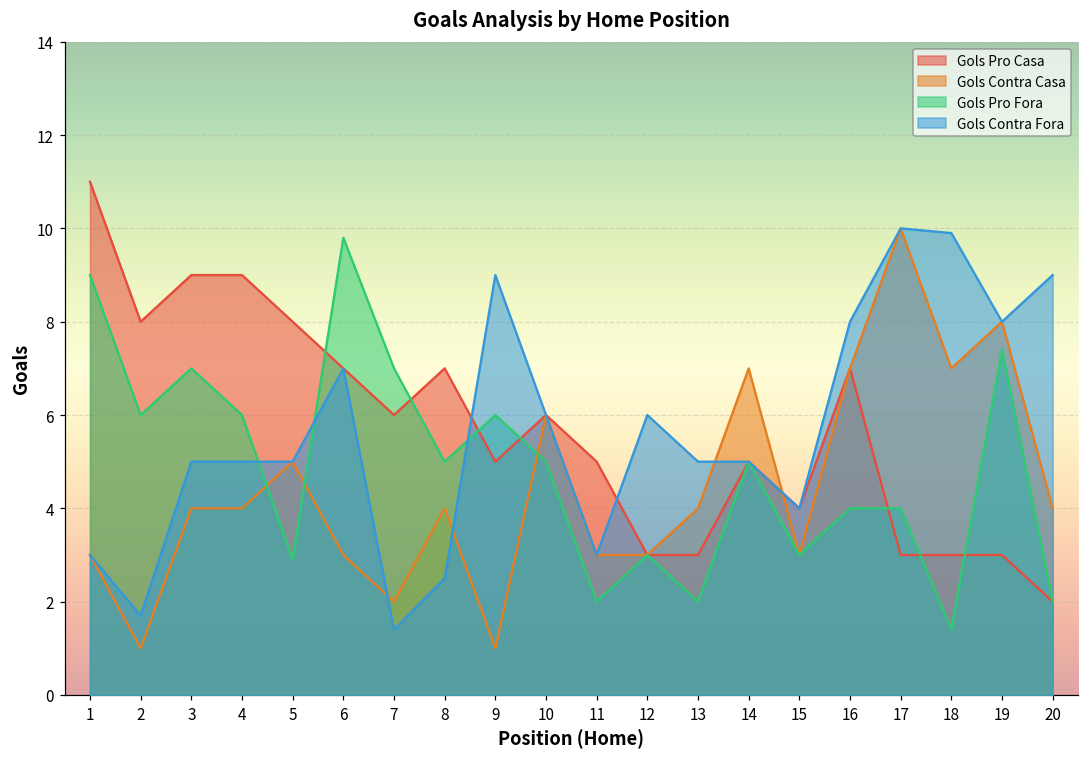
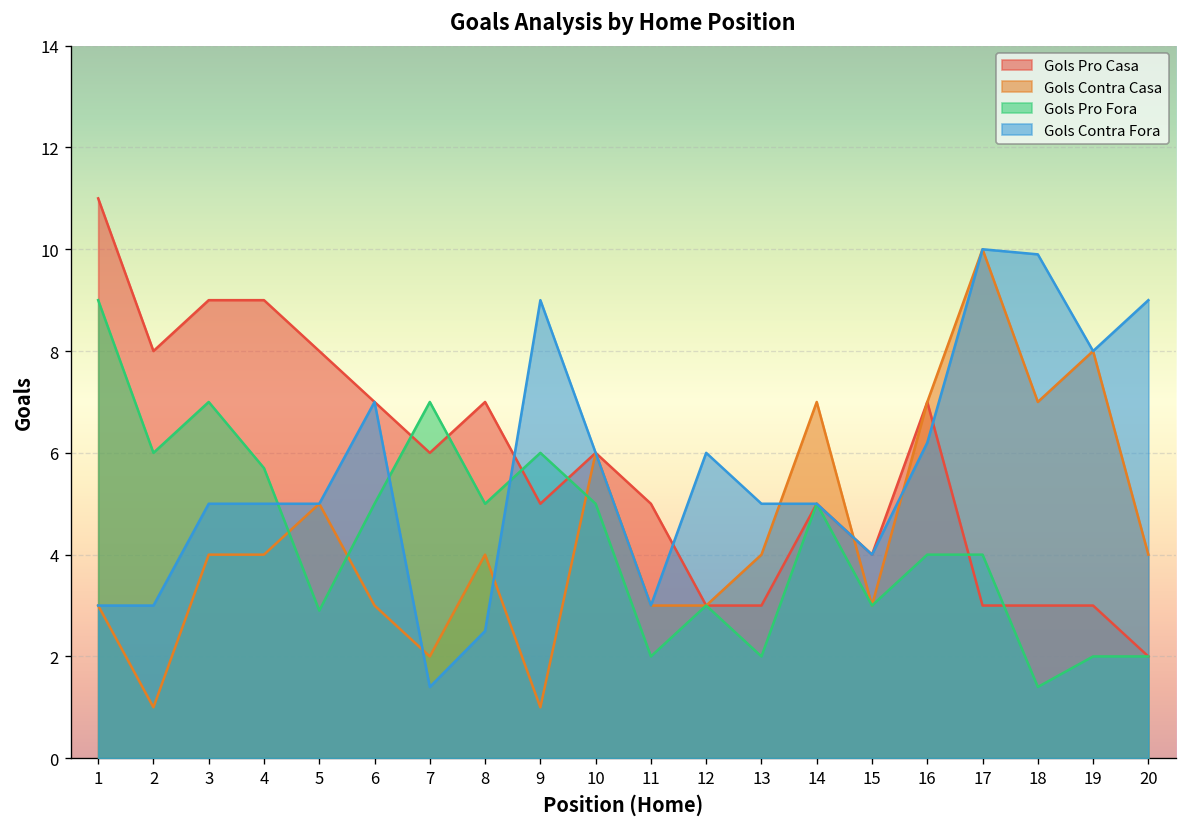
Gols Contra Fora, 2: 1.7 -> 3.0
Gols Pro Fora, 4: 6.0 -> 5.7
Gols Pro Fora, 6: 9.8 -> 5.0
Gols Contra Fora, 16: 8.0 -> 6.2
Gols Pro Fora, 19: 7.4 -> 2.0
